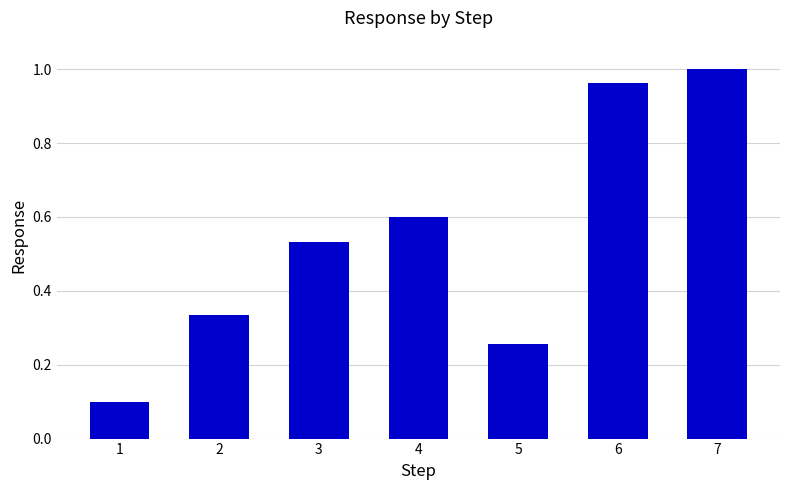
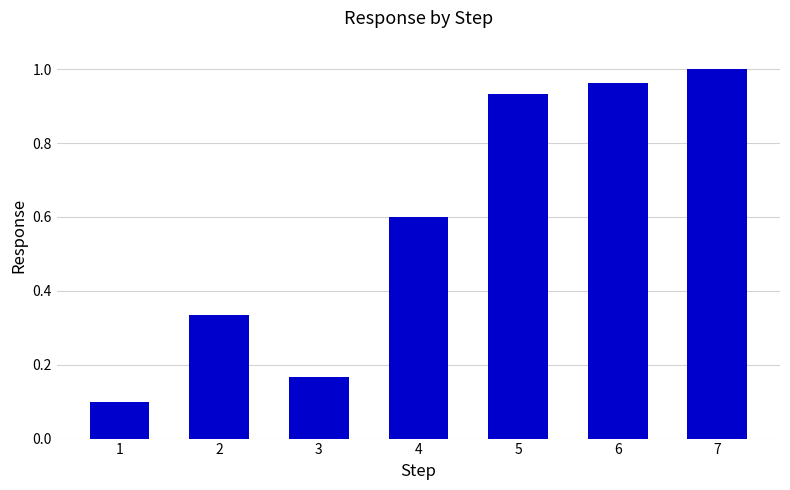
3: 0.53 -> 0.17
5: 0.26 -> 0.93
